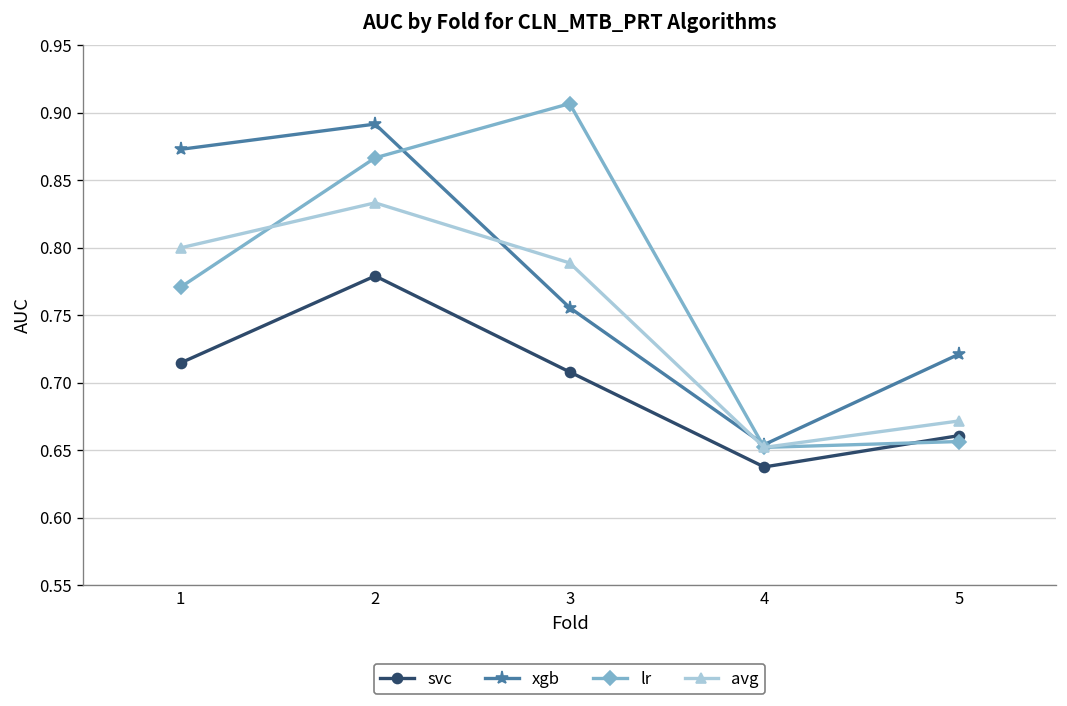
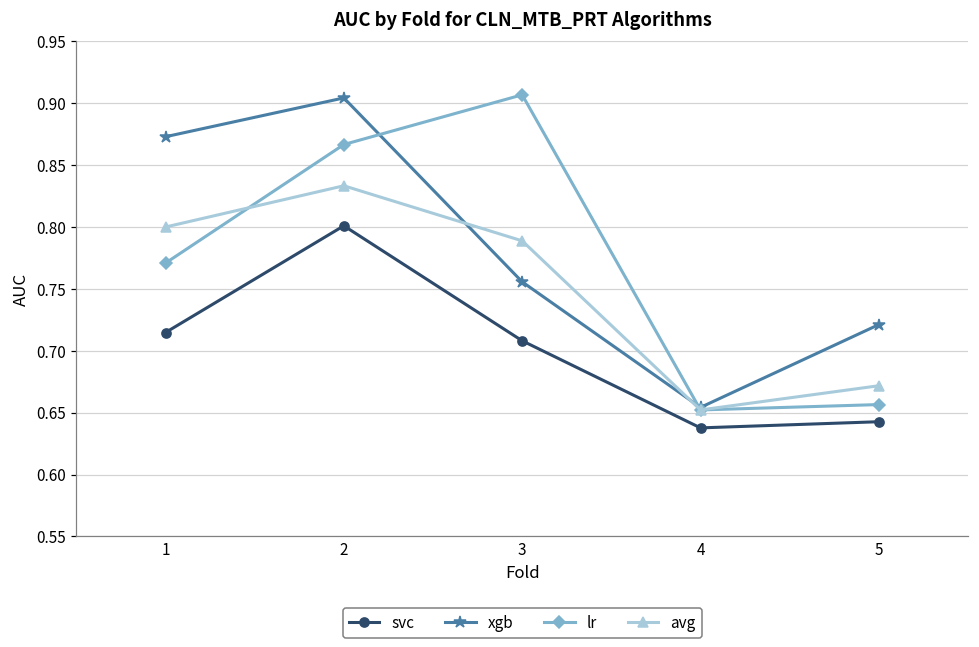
svc, 2: 0.779 -> 0.801
xgb, 2: 0.892 -> 0.904
svc, 5: 0.661 -> 0.643
